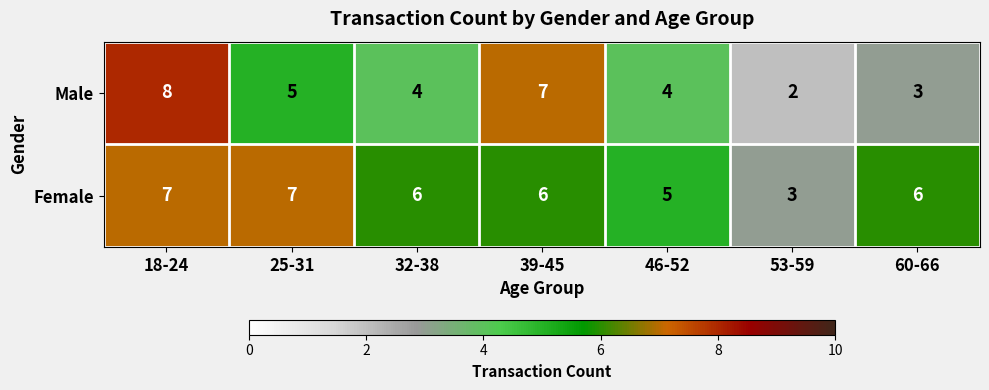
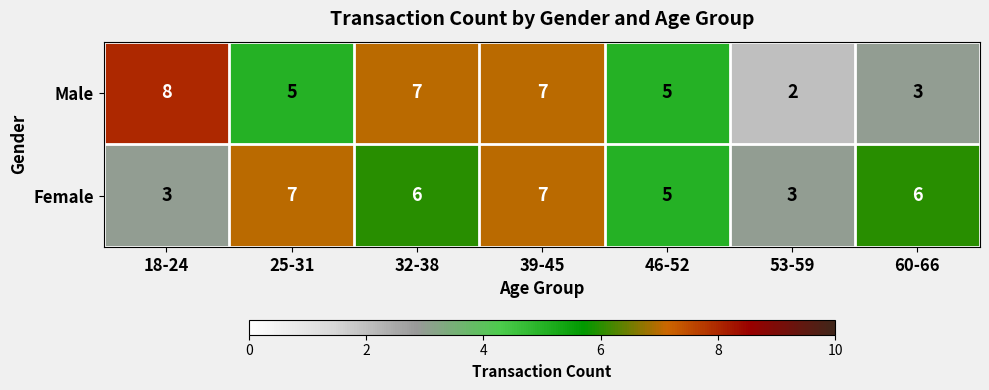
Male, 32-38: 4 -> 7
Male, 46-52: 4 -> 5
Female, 18-24: 7 -> 3
Female, 39-45: 6 -> 7
